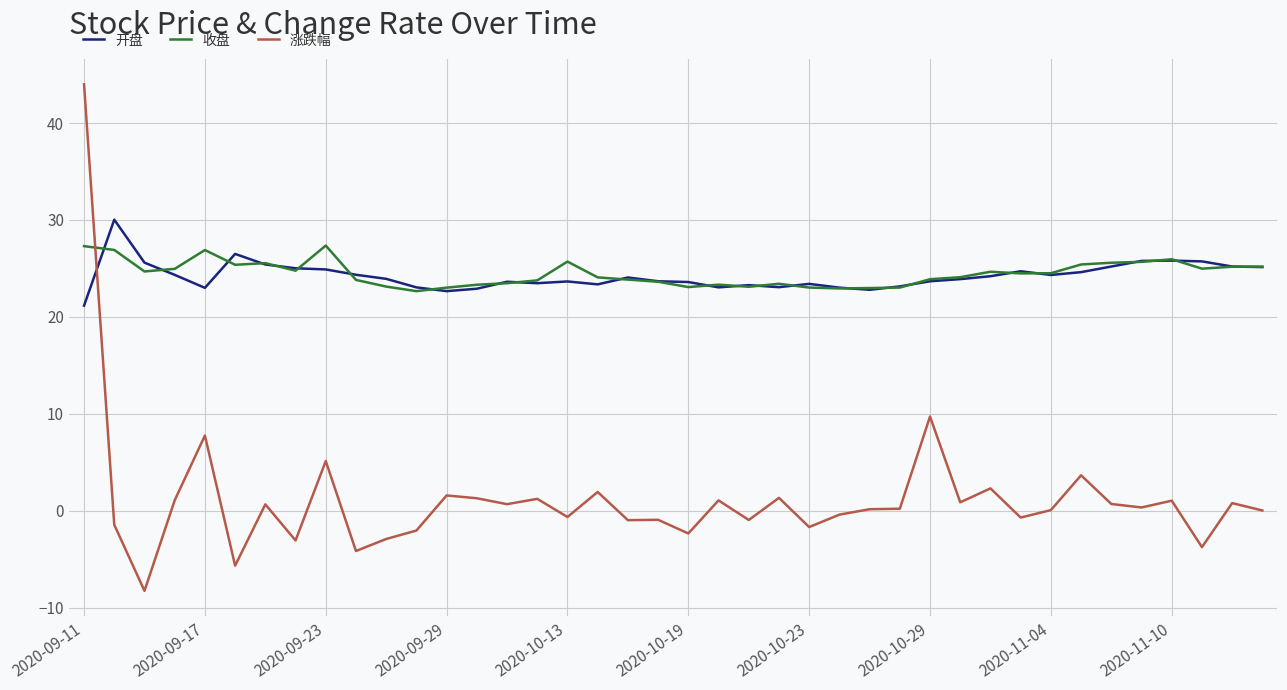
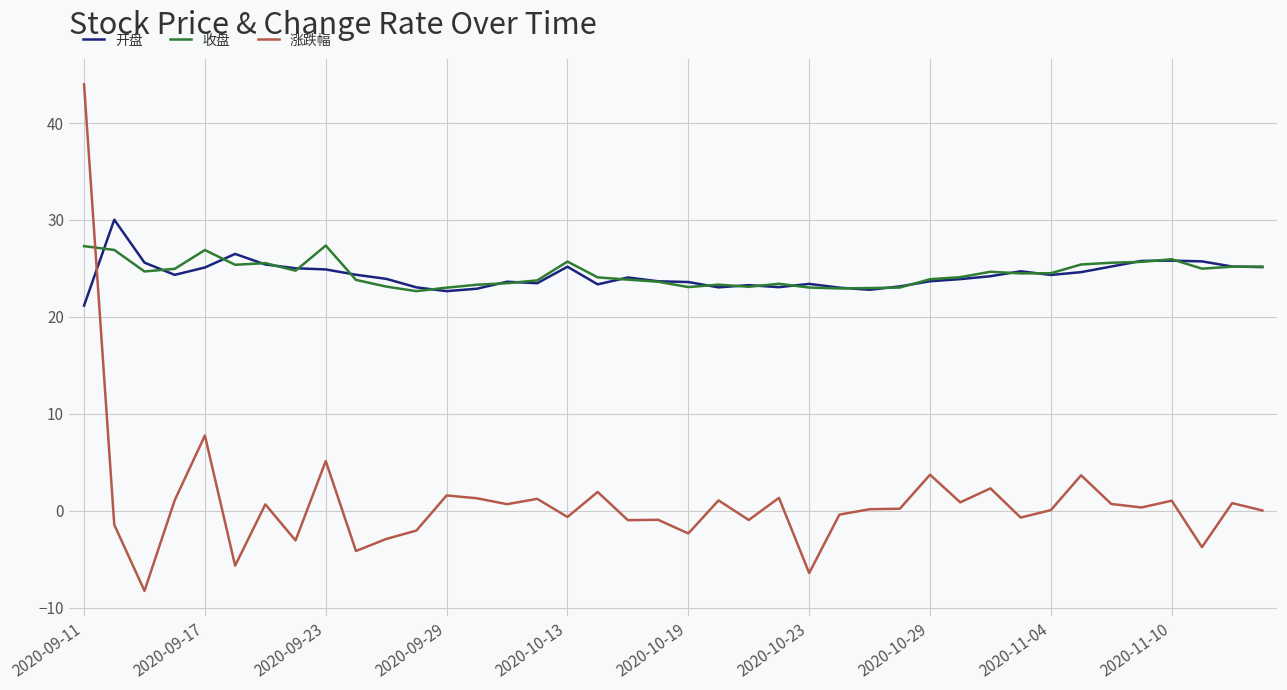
开盘, 2020-09-17: 23 -> 25
开盘, 2020-10-13: 24 -> 25
涨跌幅, 2020-10-23: -2 -> -6
涨跌幅, 2020-10-29: 10 -> 4
